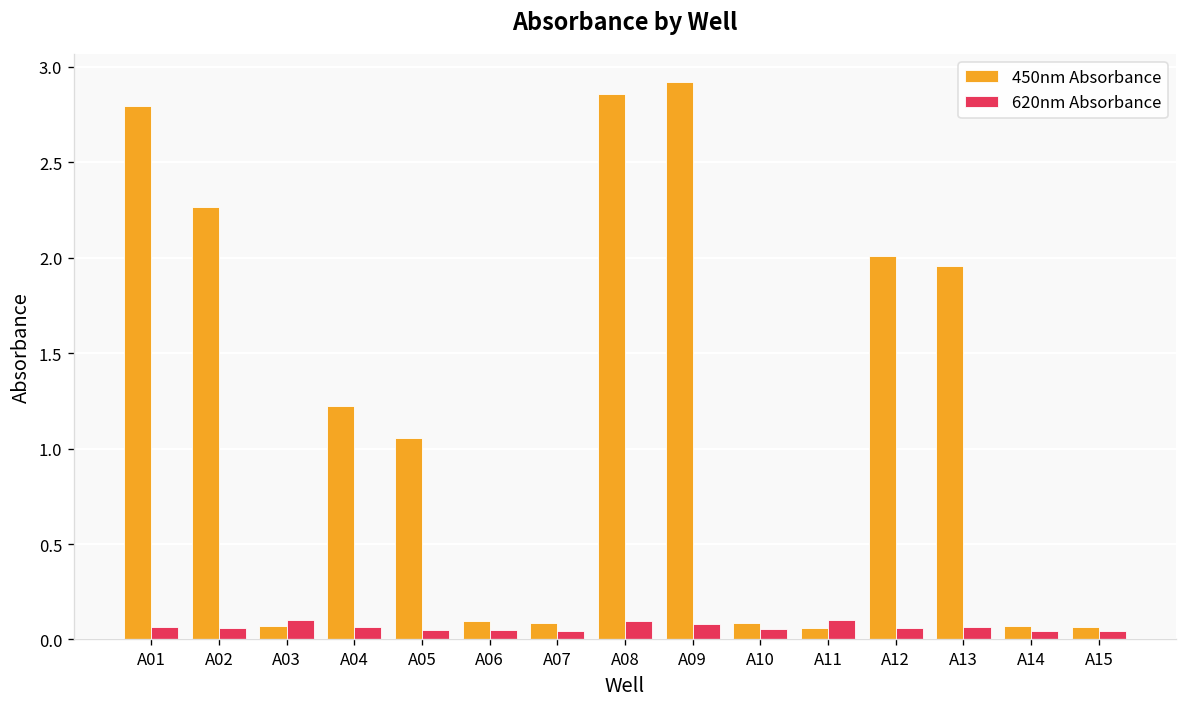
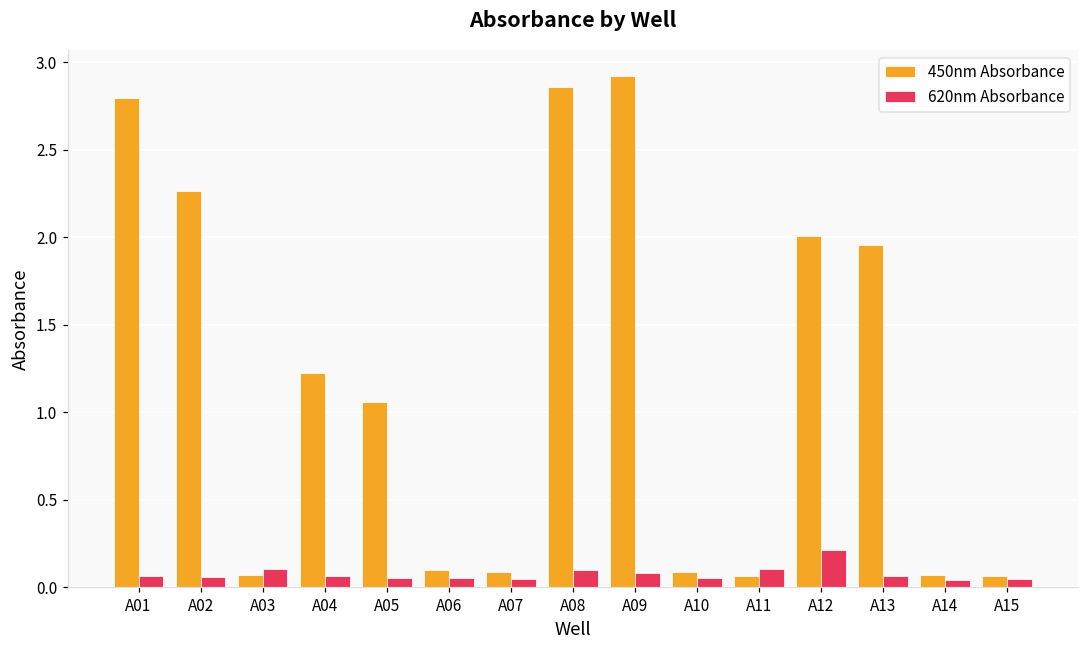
620nm Absorbance, A12: 0.06 -> 0.21
